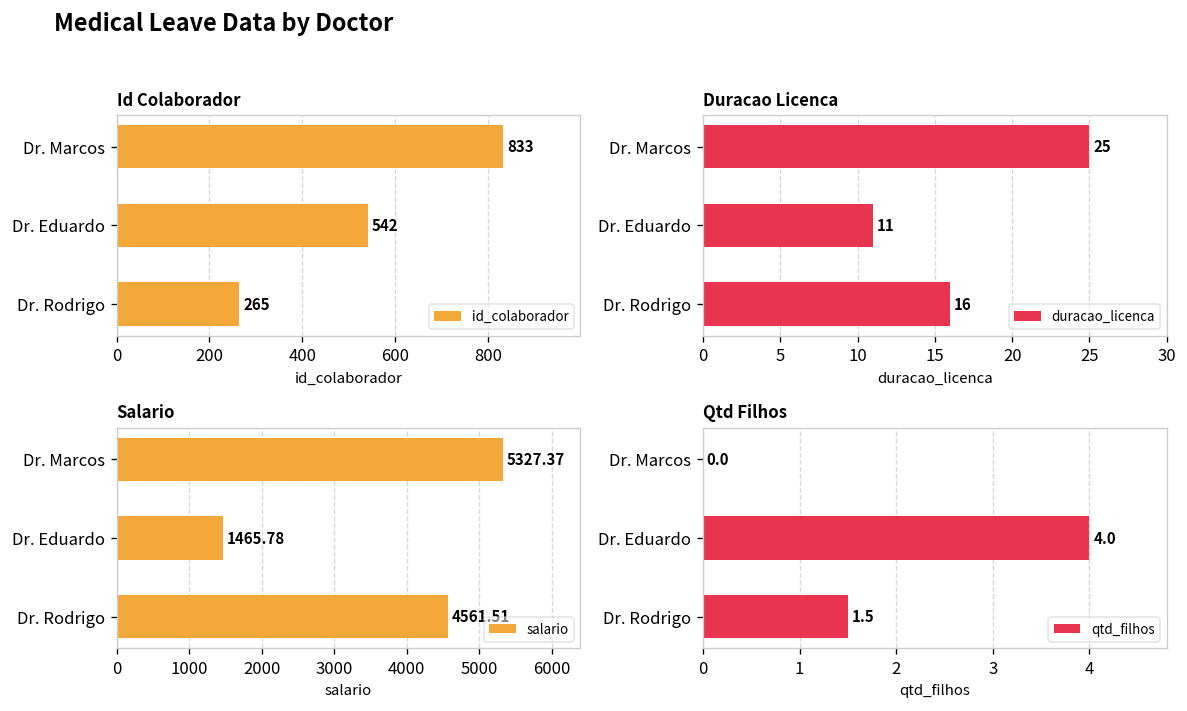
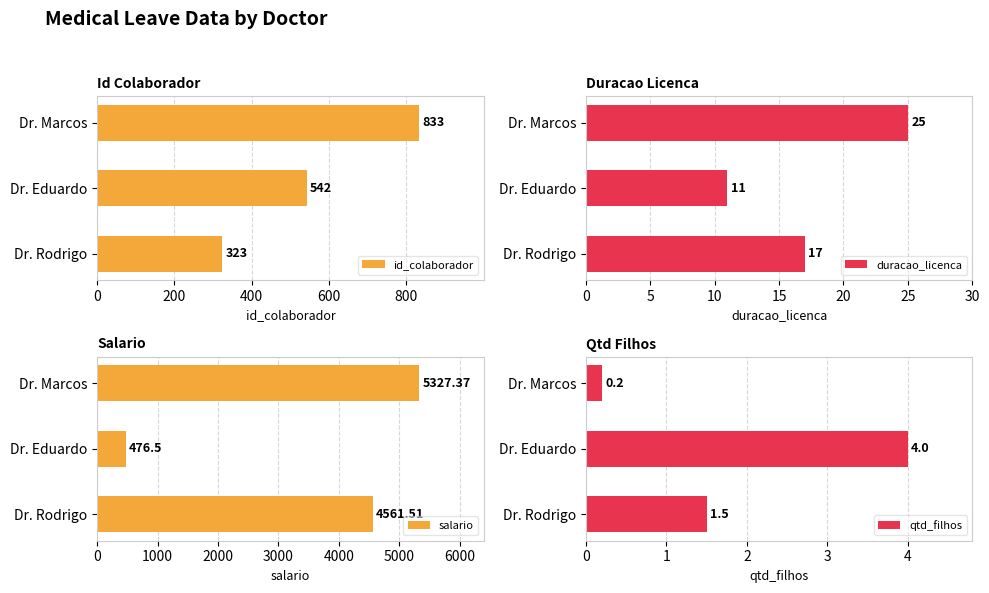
Id Colaborador, Dr. Rodrigo: 265 -> 323
Duracao Licenca, Dr. Rodrigo: 16 -> 17
Salario, Dr. Eduardo: 1465.78 -> 476.5
Qtd Filhos, Dr. Marcos: 0.0 -> 0.2
